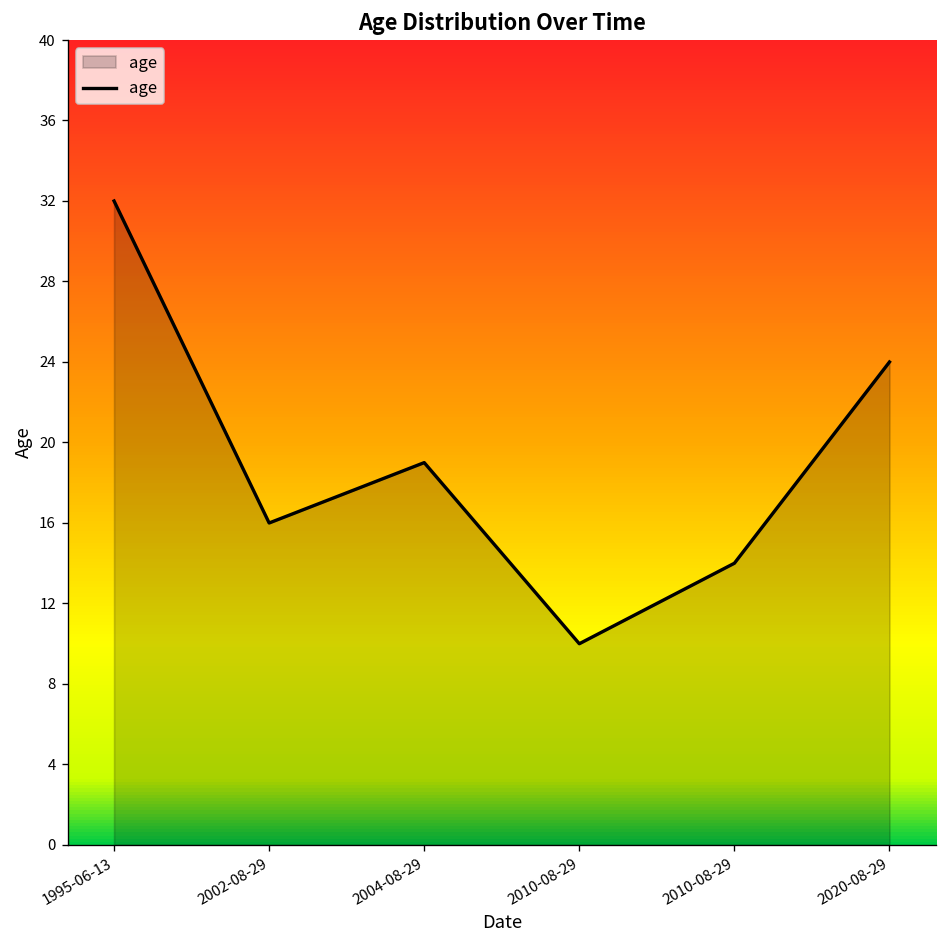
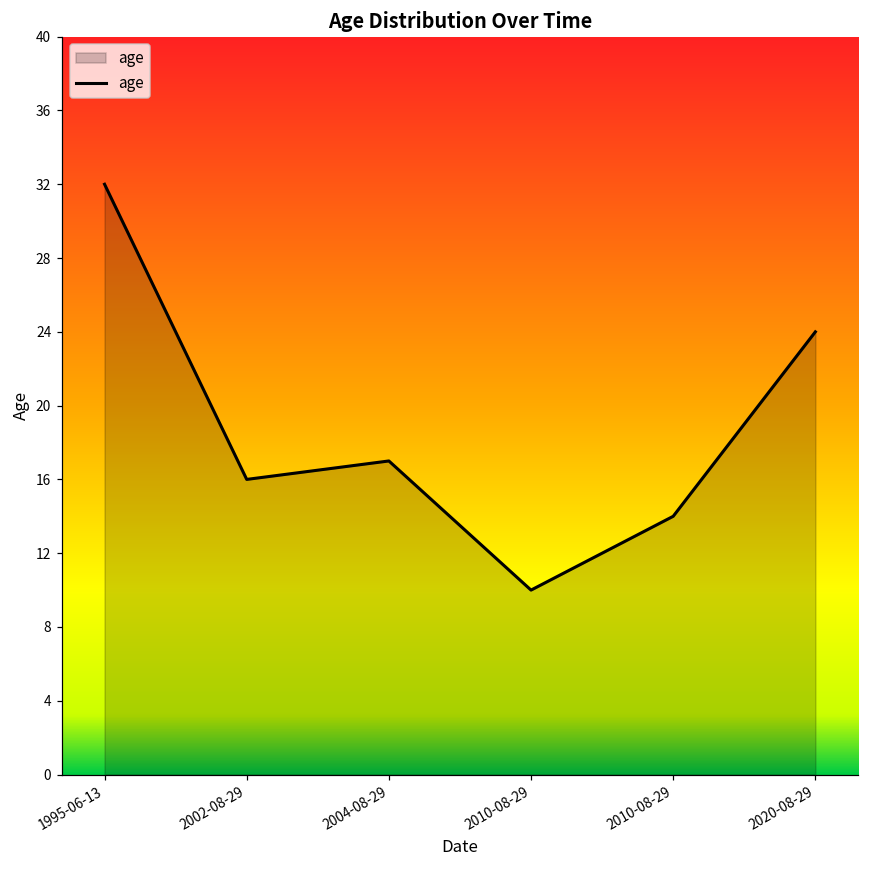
2004-08-29: 19 -> 17
